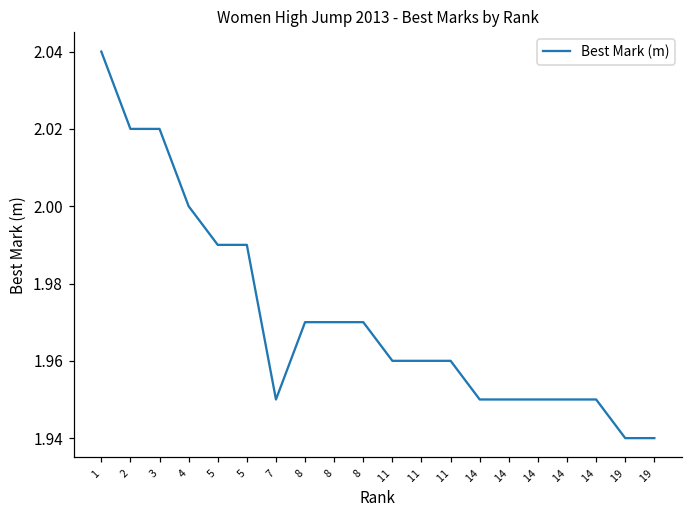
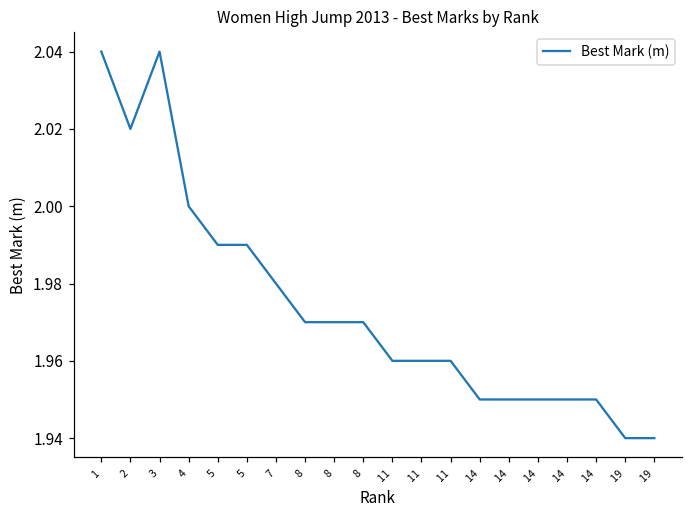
3: 2.02 -> 2.04
7: 1.95 -> 1.98
